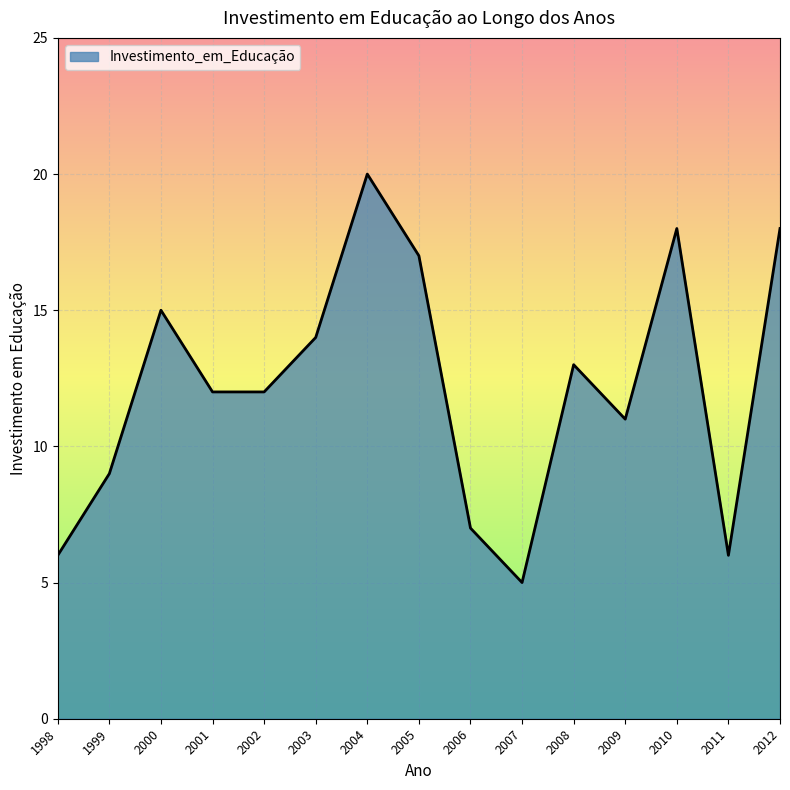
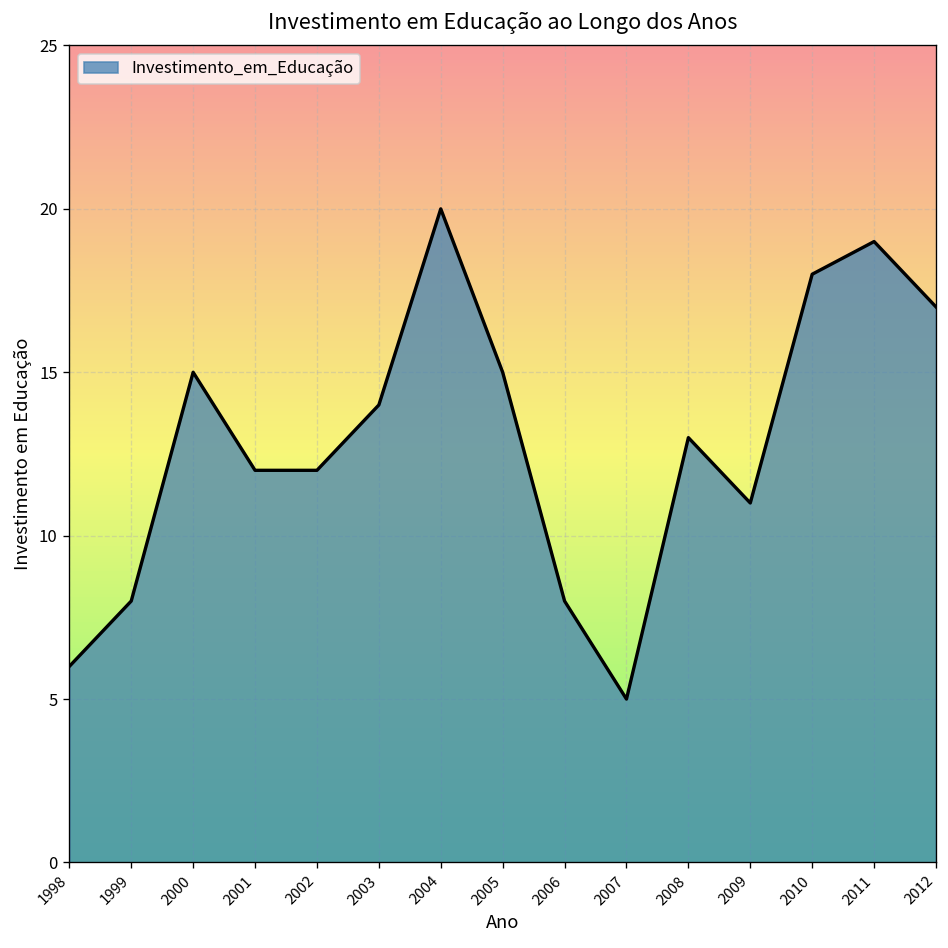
1999: 9 -> 8
2005: 17 -> 15
2006: 7 -> 8
2011: 6 -> 19
2012: 18 -> 17
